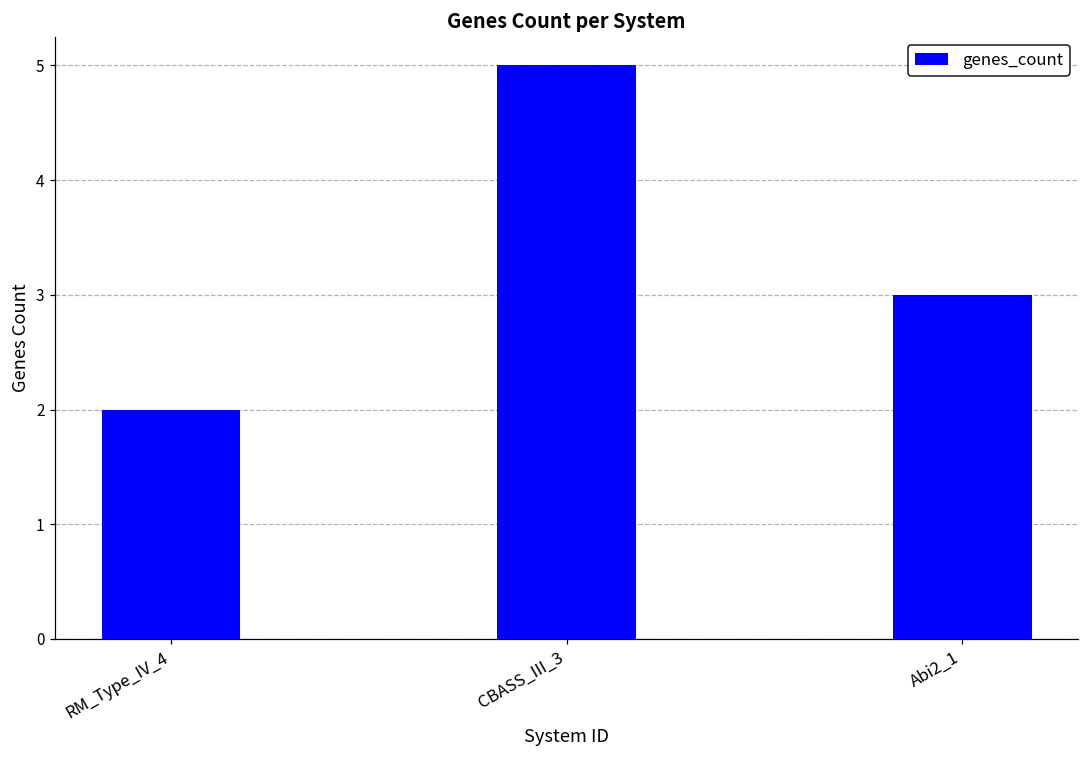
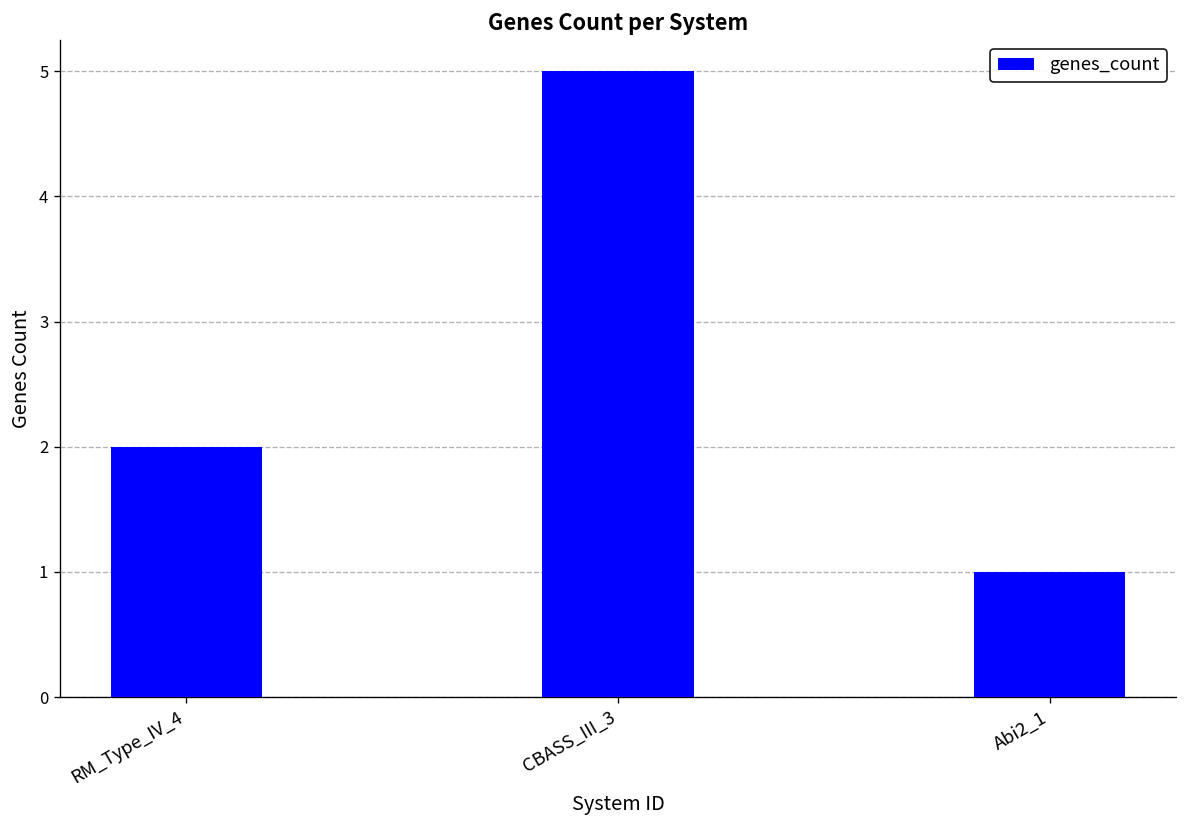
Abi2_1: 3 -> 1
